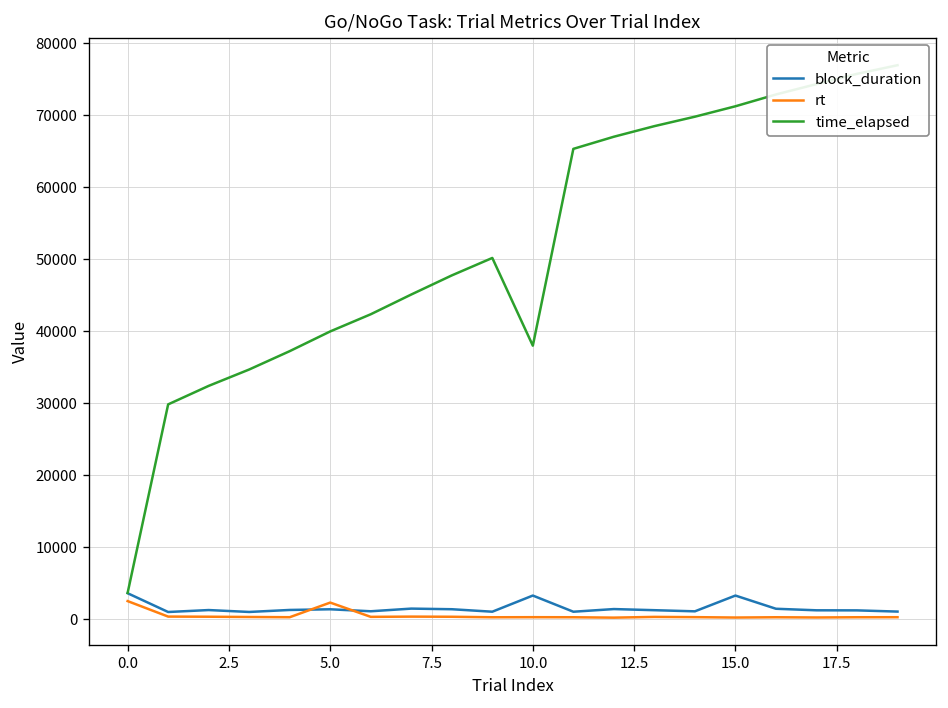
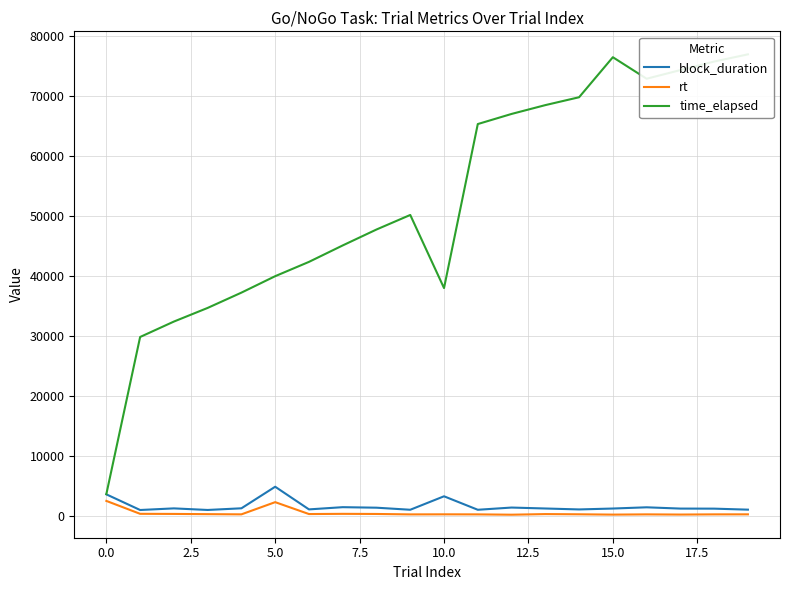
block_duration, 5.0: 1000 -> 5000
block_duration, 15.0: 3000 -> 1000
time_elapsed, 15.0: 71000 -> 76000
